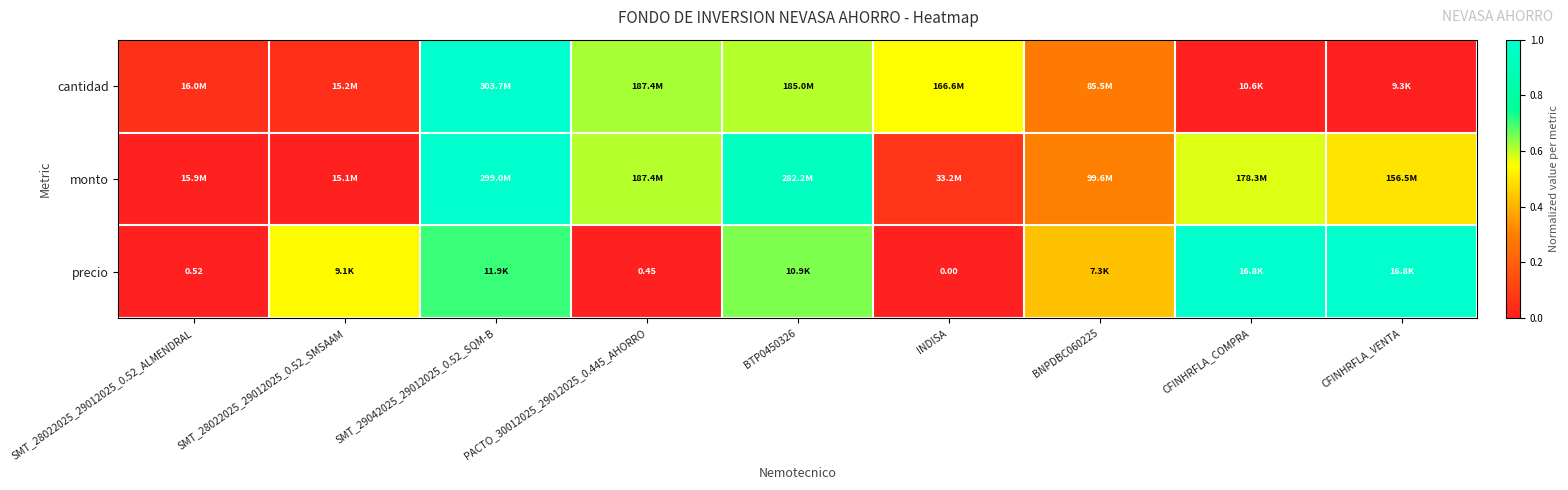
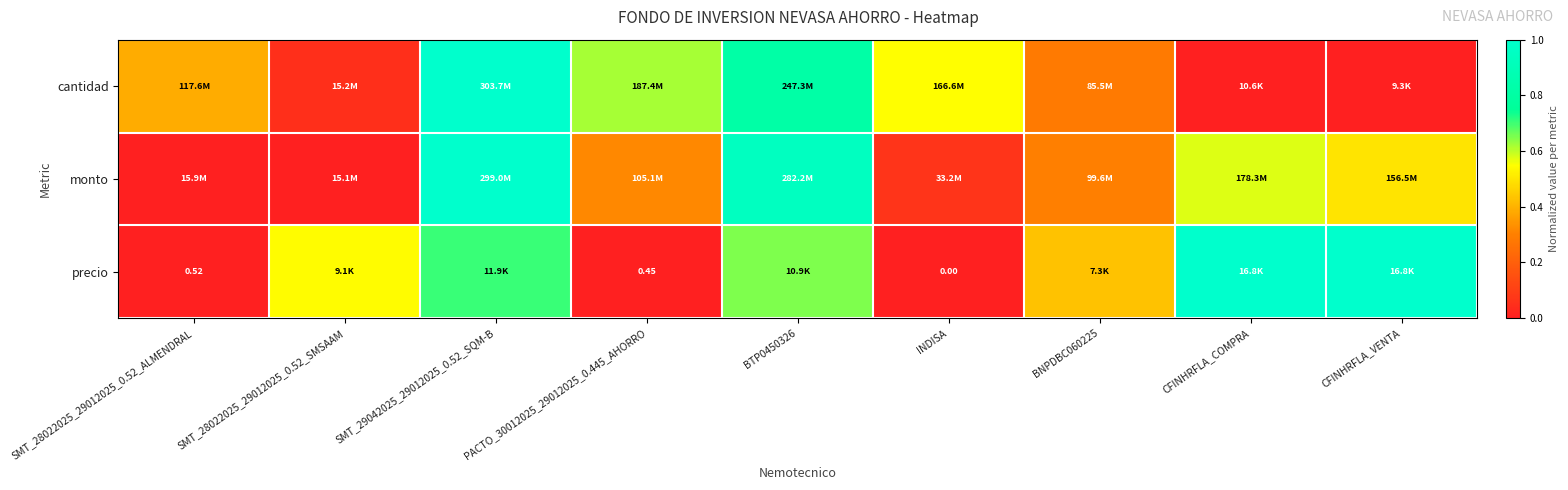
cantidad, SMT_28022025_29012025_0.52_ALMENDRAL: 16.0M -> 117.6M
cantidad, BTP0450326: 185.0M -> 247.3M
monto, PACTO_30012025_29012025_0.445_AHORRO: 187.4M -> 105.1M
